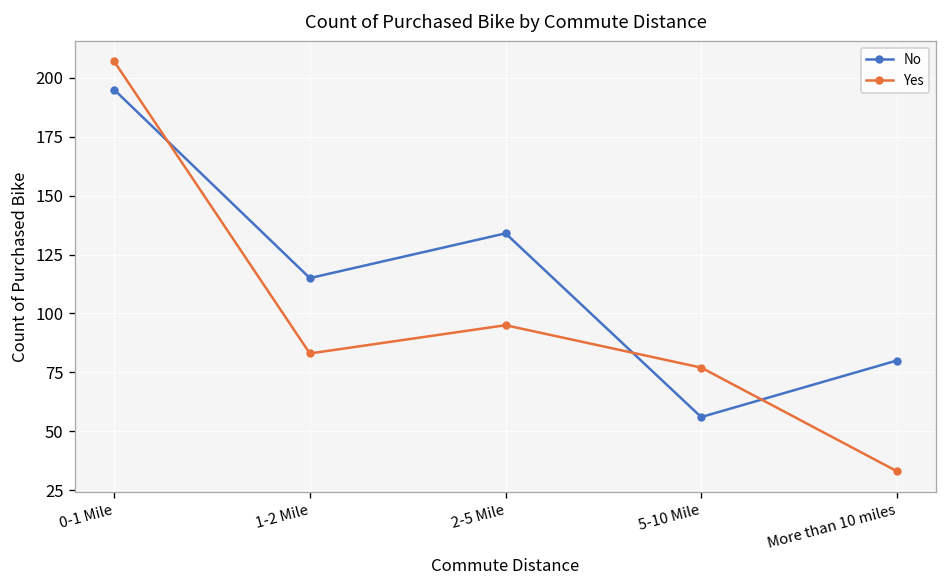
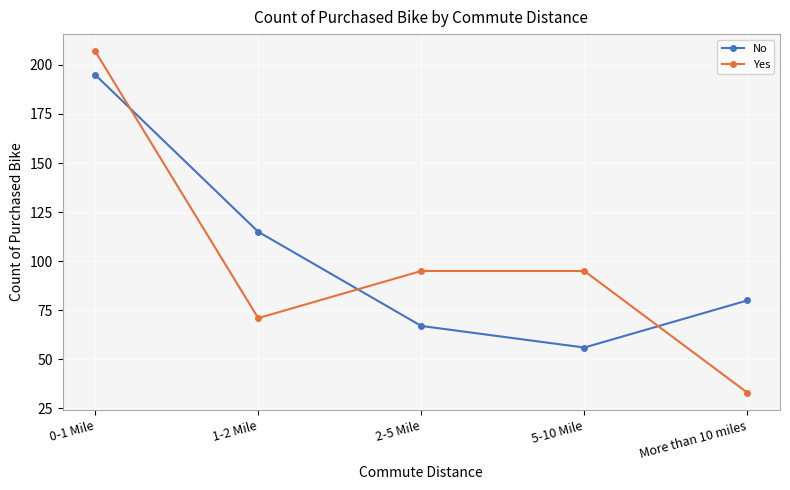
Yes, 1-2 Mile: 83 -> 71
No, 2-5 Mile: 134 -> 67
Yes, 5-10 Mile: 77 -> 95
